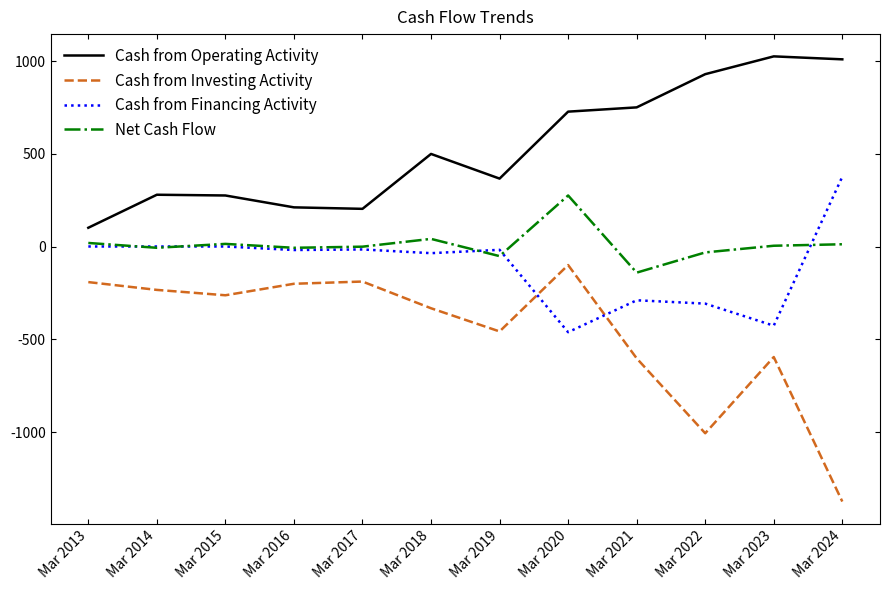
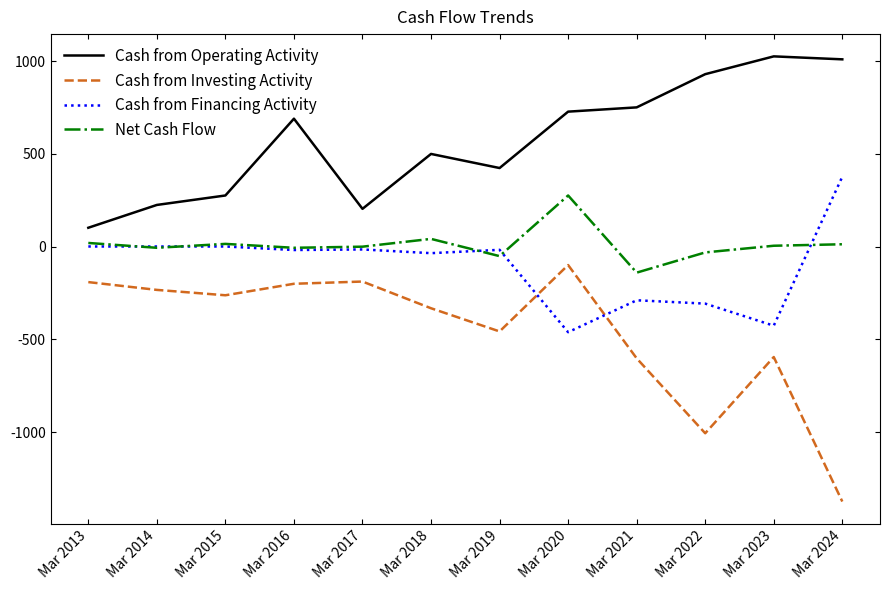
Cash from Operating Activity, Mar 2014: 280 -> 230
Cash from Operating Activity, Mar 2016: 210 -> 690
Cash from Operating Activity, Mar 2019: 370 -> 420
